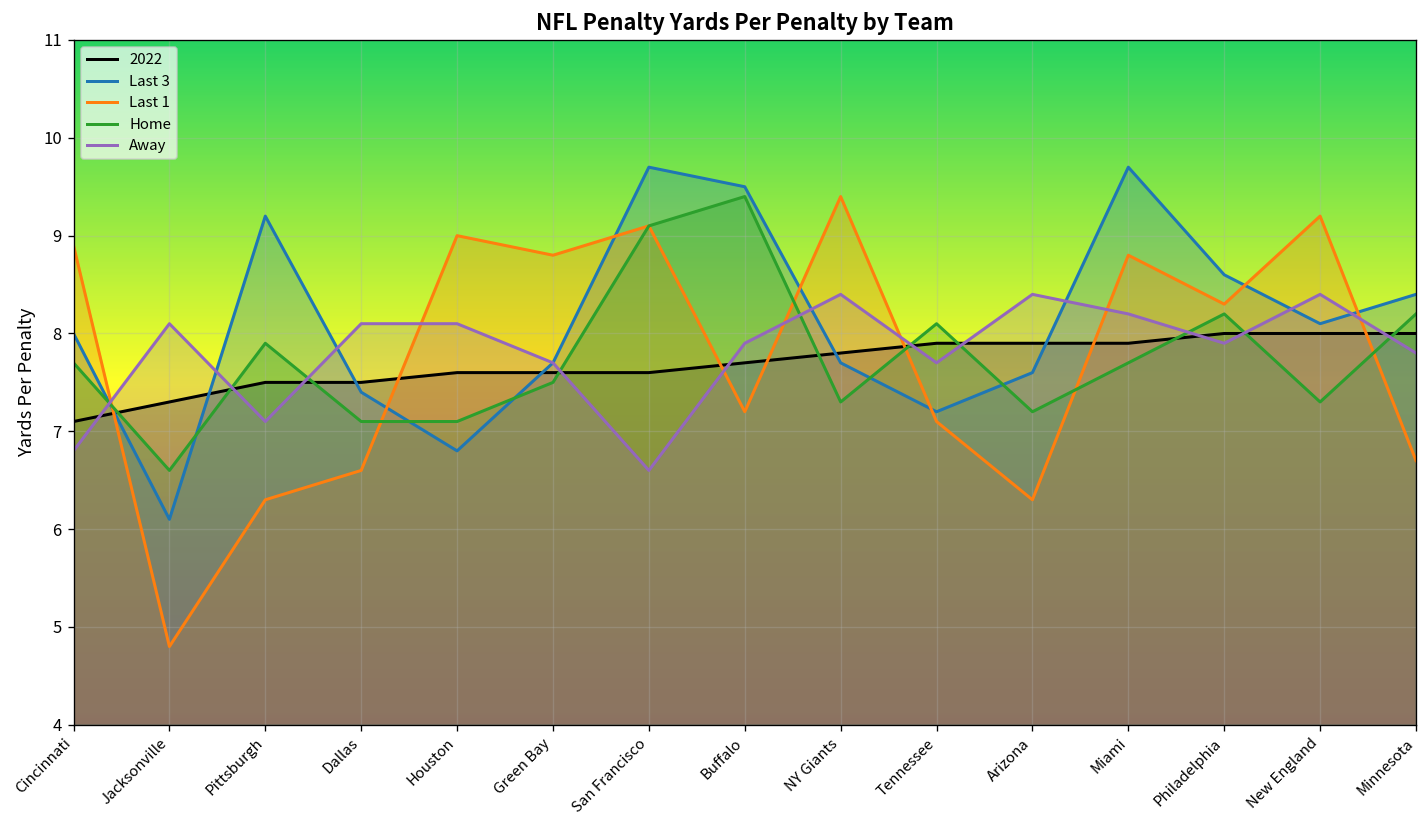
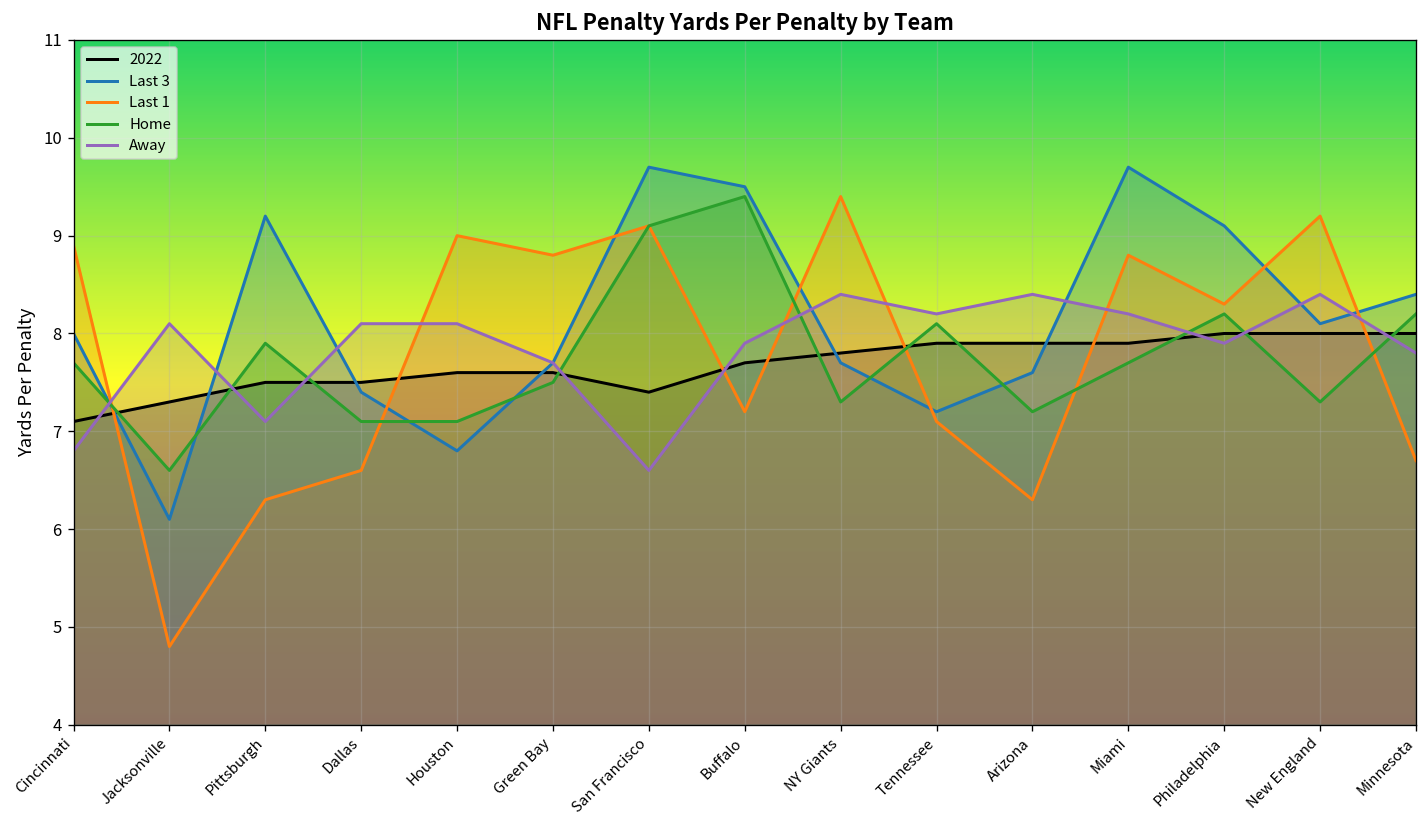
2022, San Francisco: 7.6 -> 7.4
Away, Tennessee: 7.7 -> 8.2
Last 3, Philadelphia: 8.6 -> 9.1
